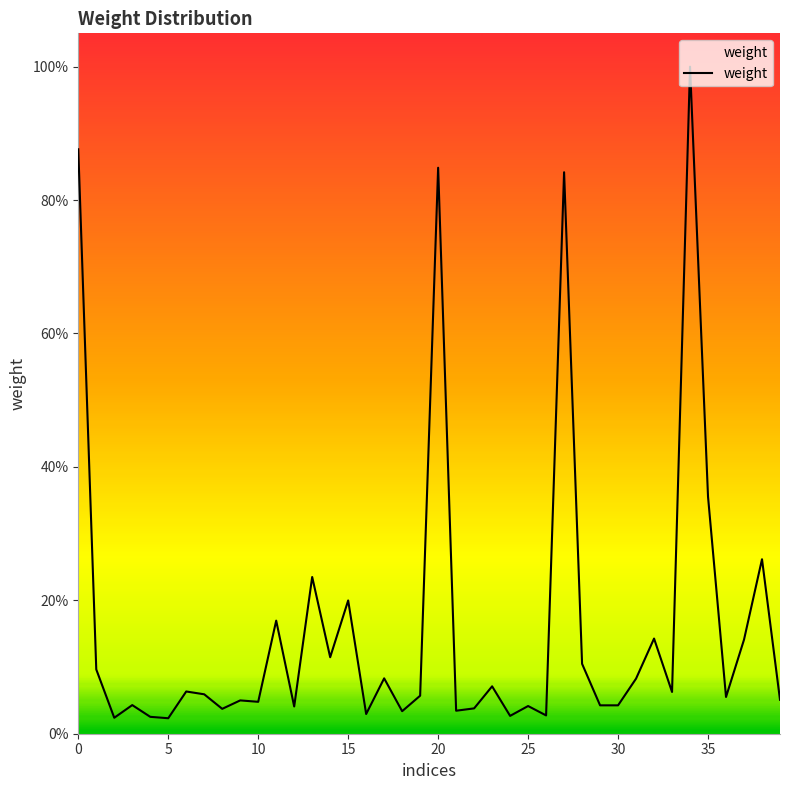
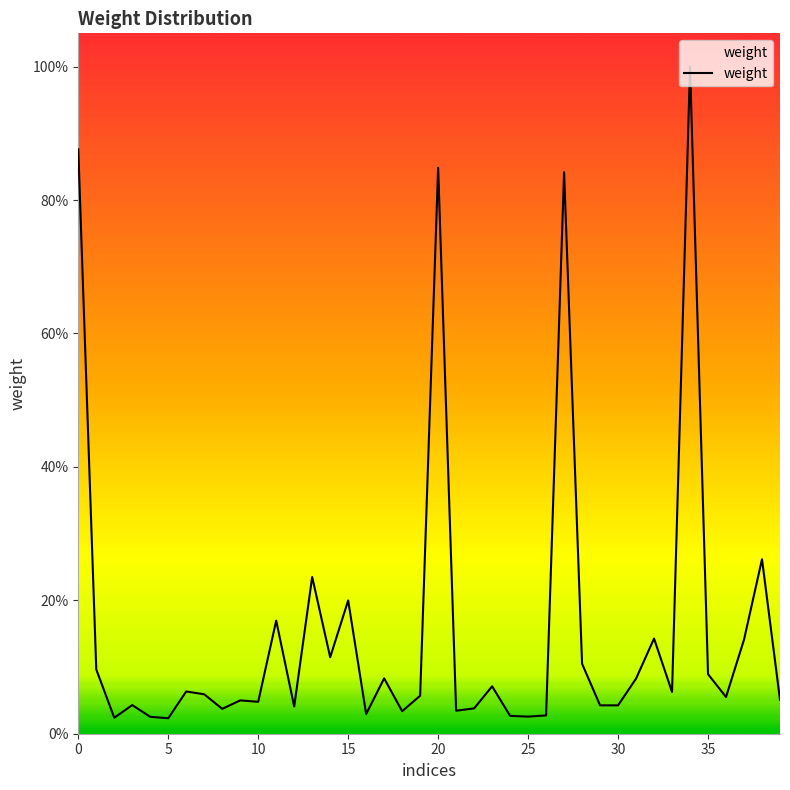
25: 4% -> 3%
35: 36% -> 9%
